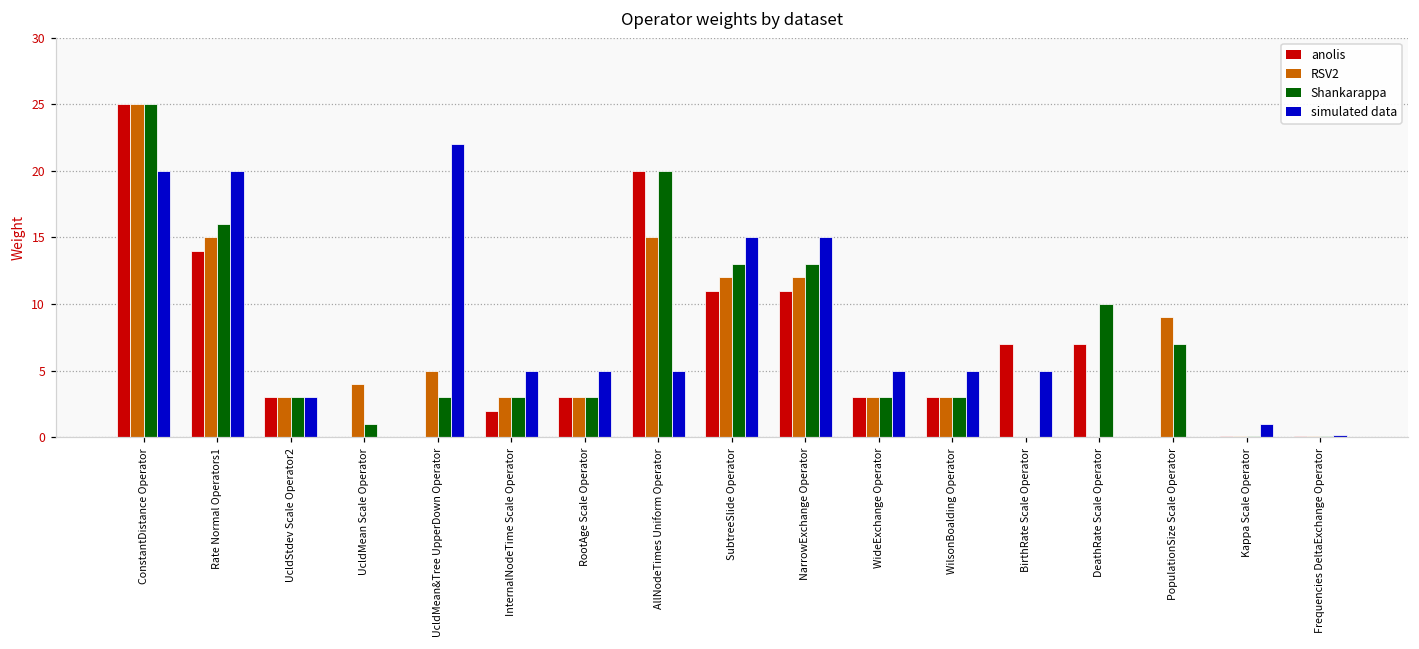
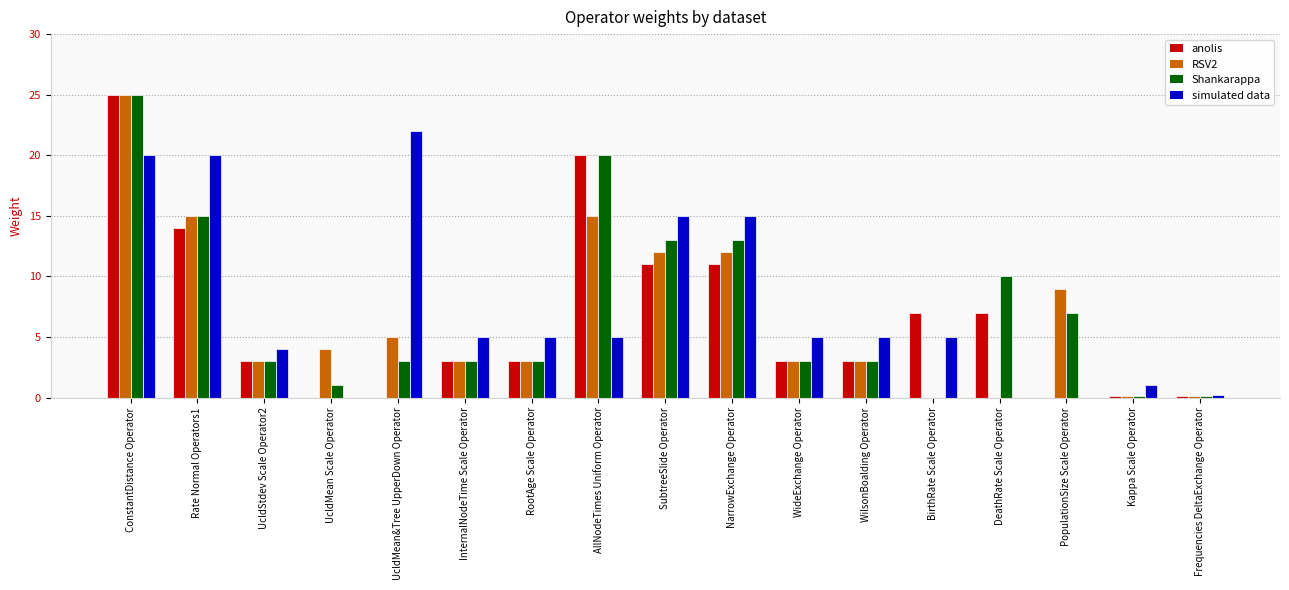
Shankarappa, Rate Normal Operators1: 16 -> 15
simulated data, UcldStdev Scale Operator2: 3 -> 4
anolis, InternalNodeTime Scale Operator: 2 -> 3
